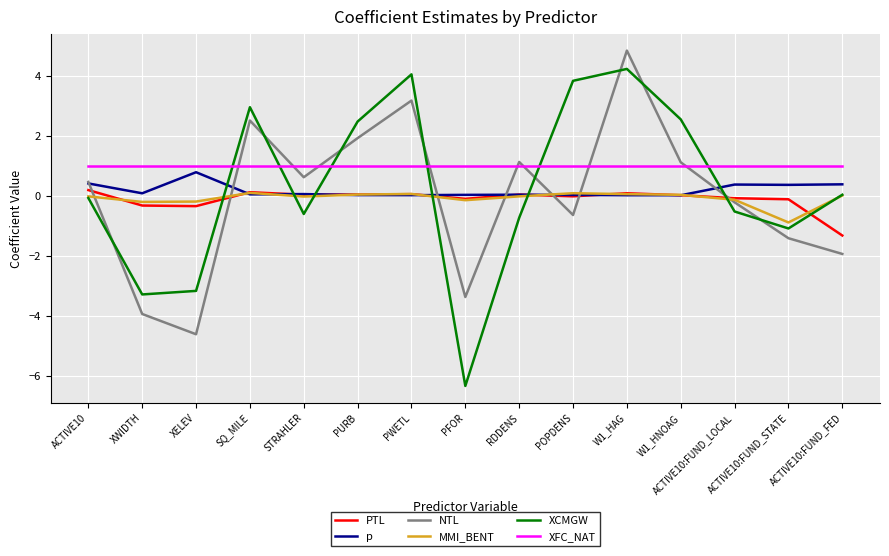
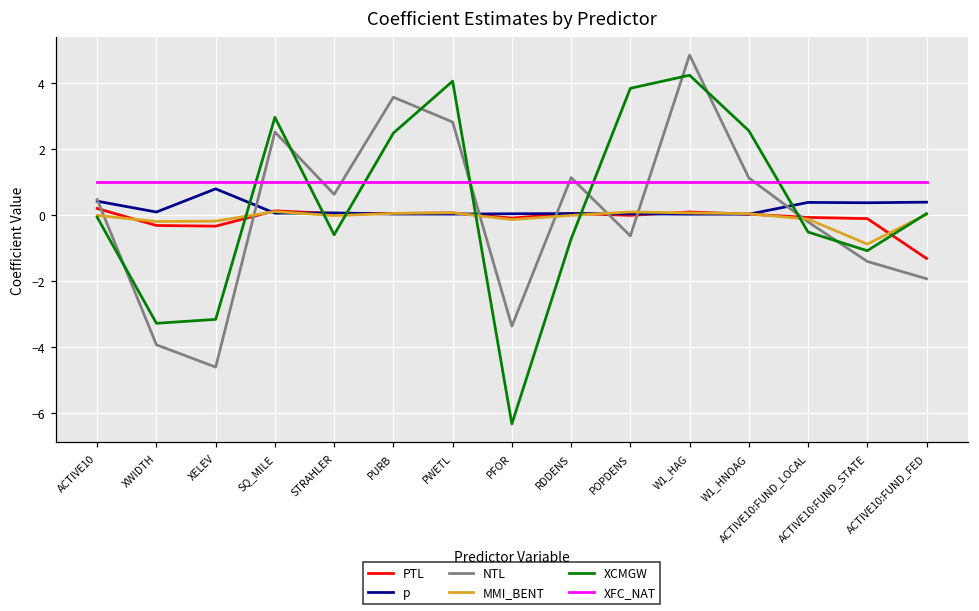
NTL, PURB: 1.9 -> 3.6
NTL, PWETL: 3.2 -> 2.8
